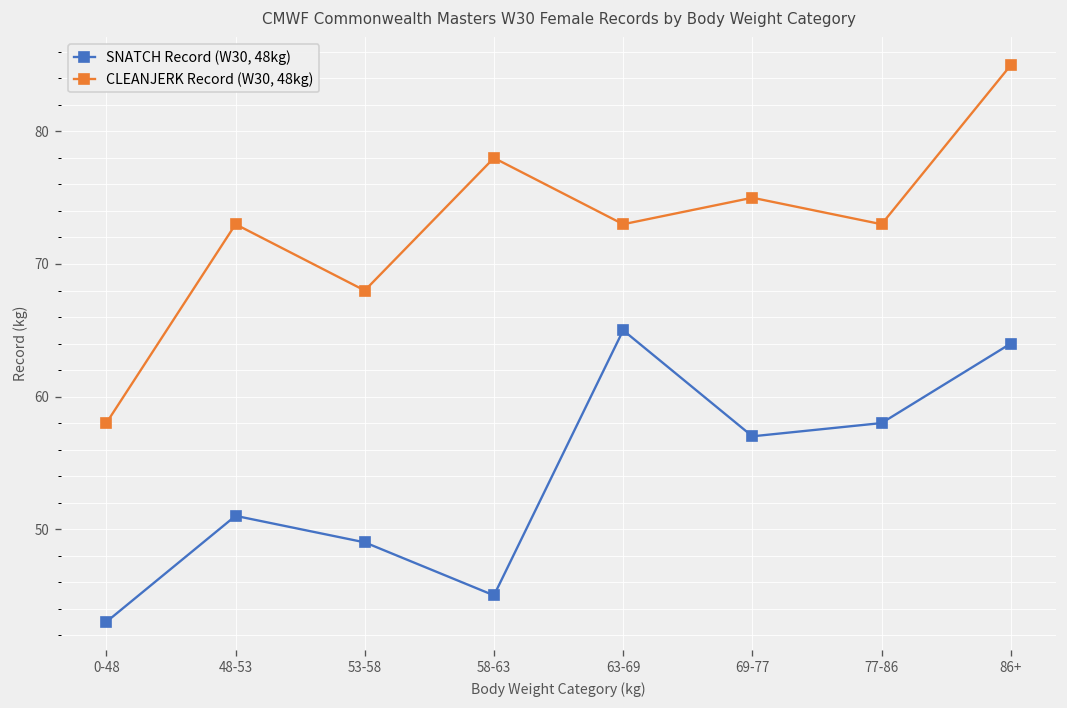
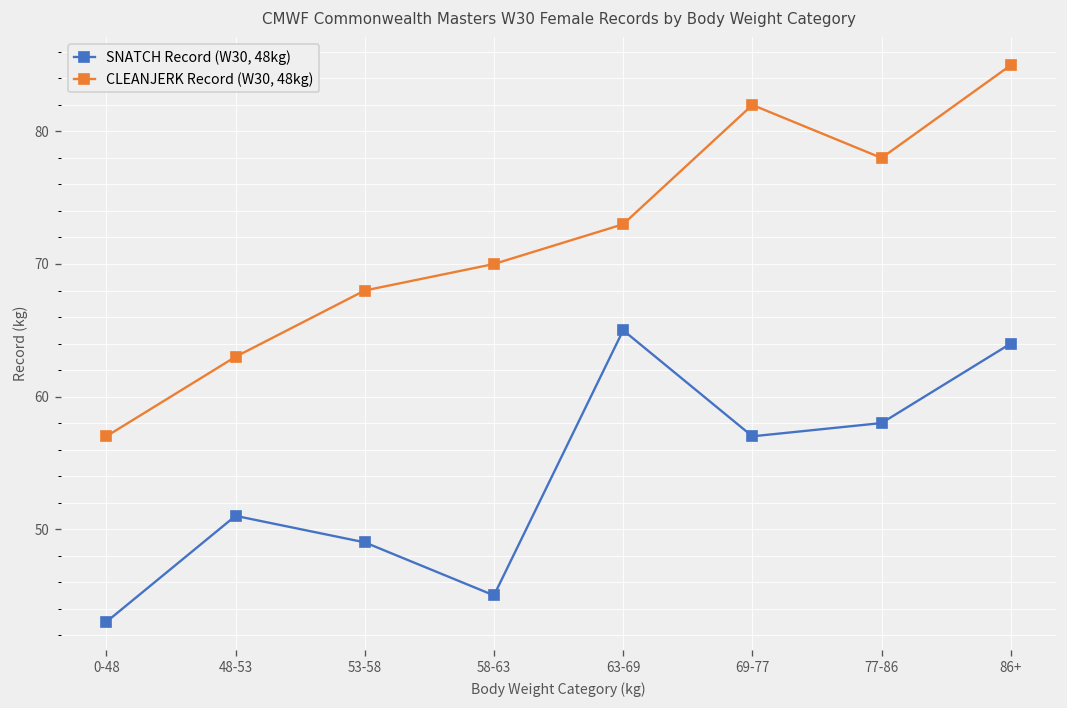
CLEANJERK Record (W30, 48kg), 0-48: 58 -> 57
CLEANJERK Record (W30, 48kg), 48-53: 73 -> 63
CLEANJERK Record (W30, 48kg), 58-63: 78 -> 70
CLEANJERK Record (W30, 48kg), 69-77: 75 -> 82
CLEANJERK Record (W30, 48kg), 77-86: 73 -> 78
